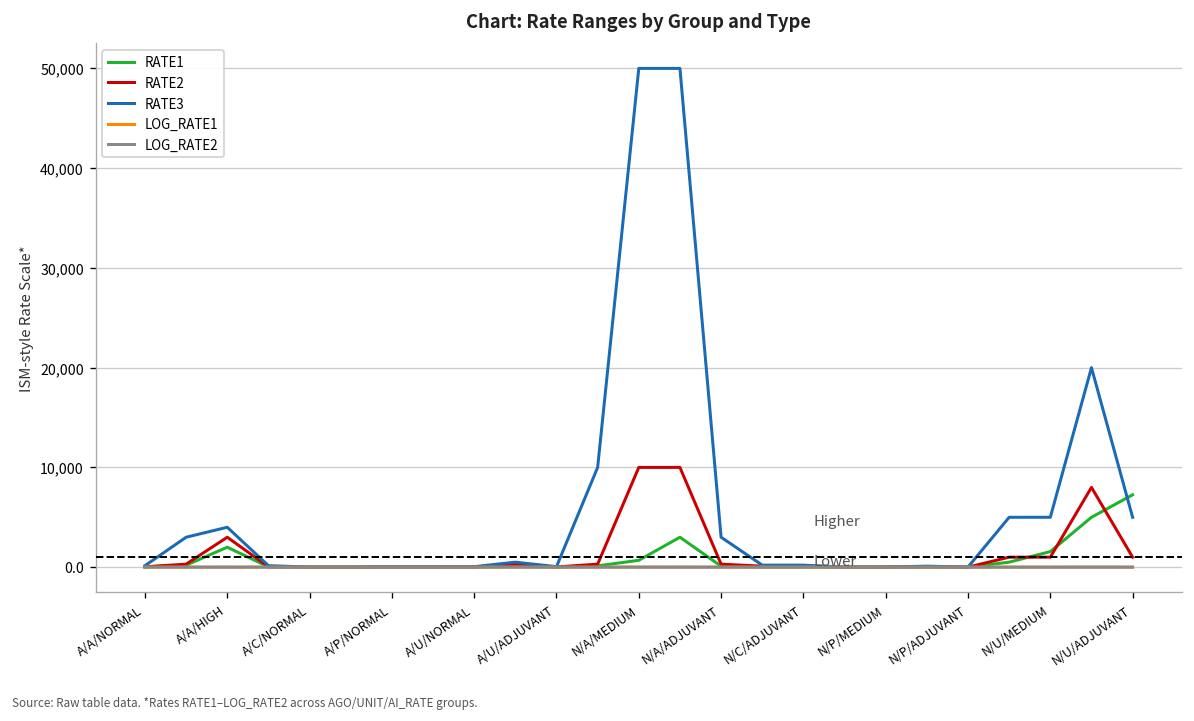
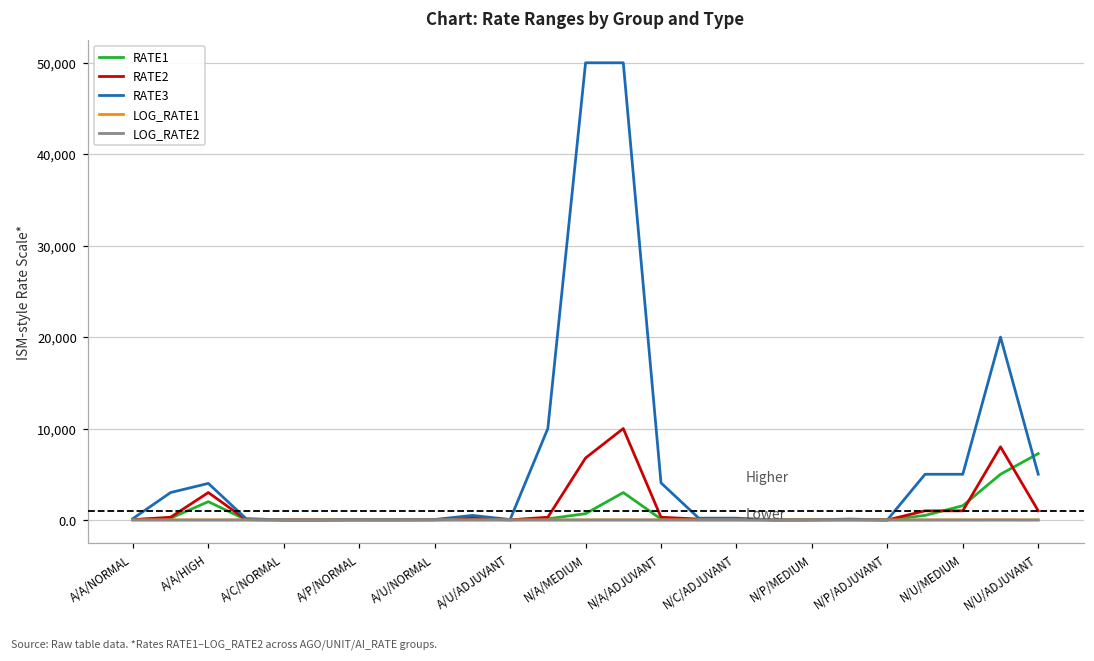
RATE2, N/A/MEDIUM: 10,000 -> 7,000
RATE3, N/A/ADJUVANT: 3,000 -> 4,000
